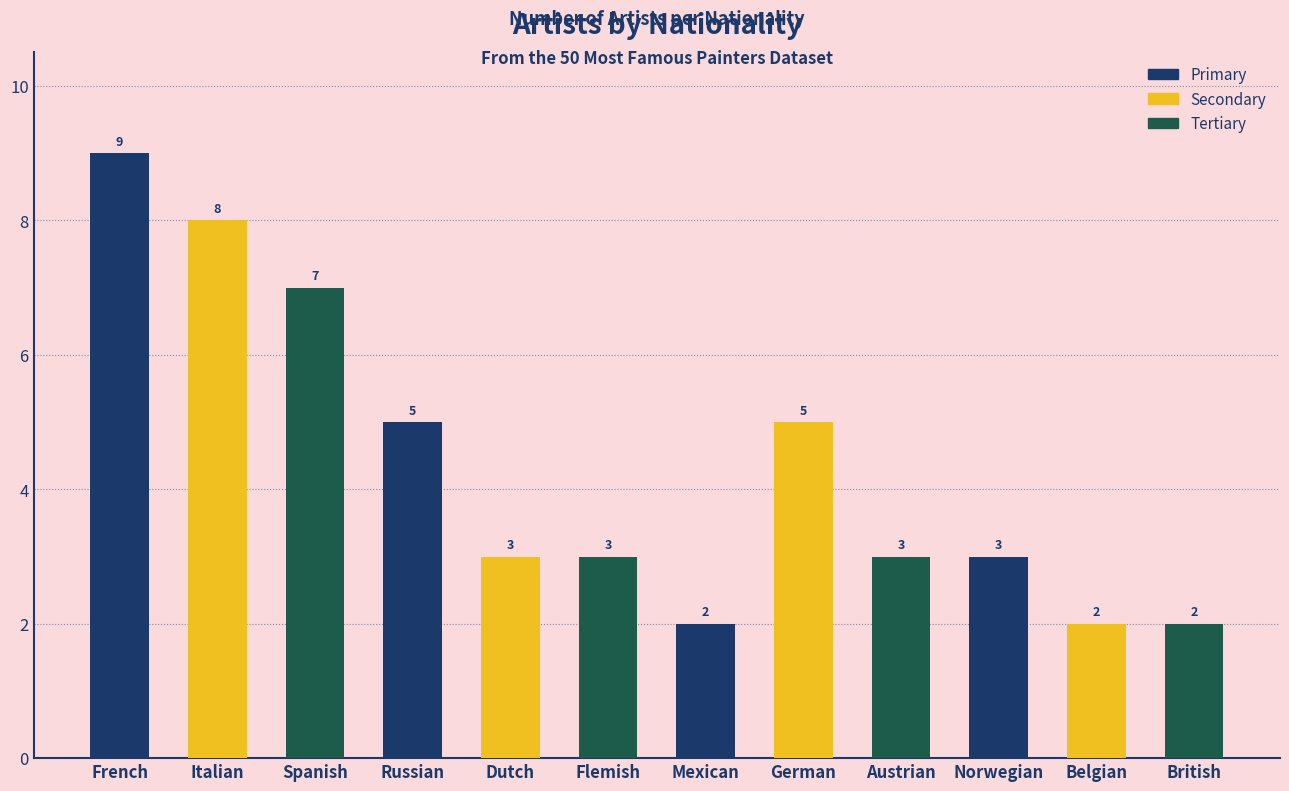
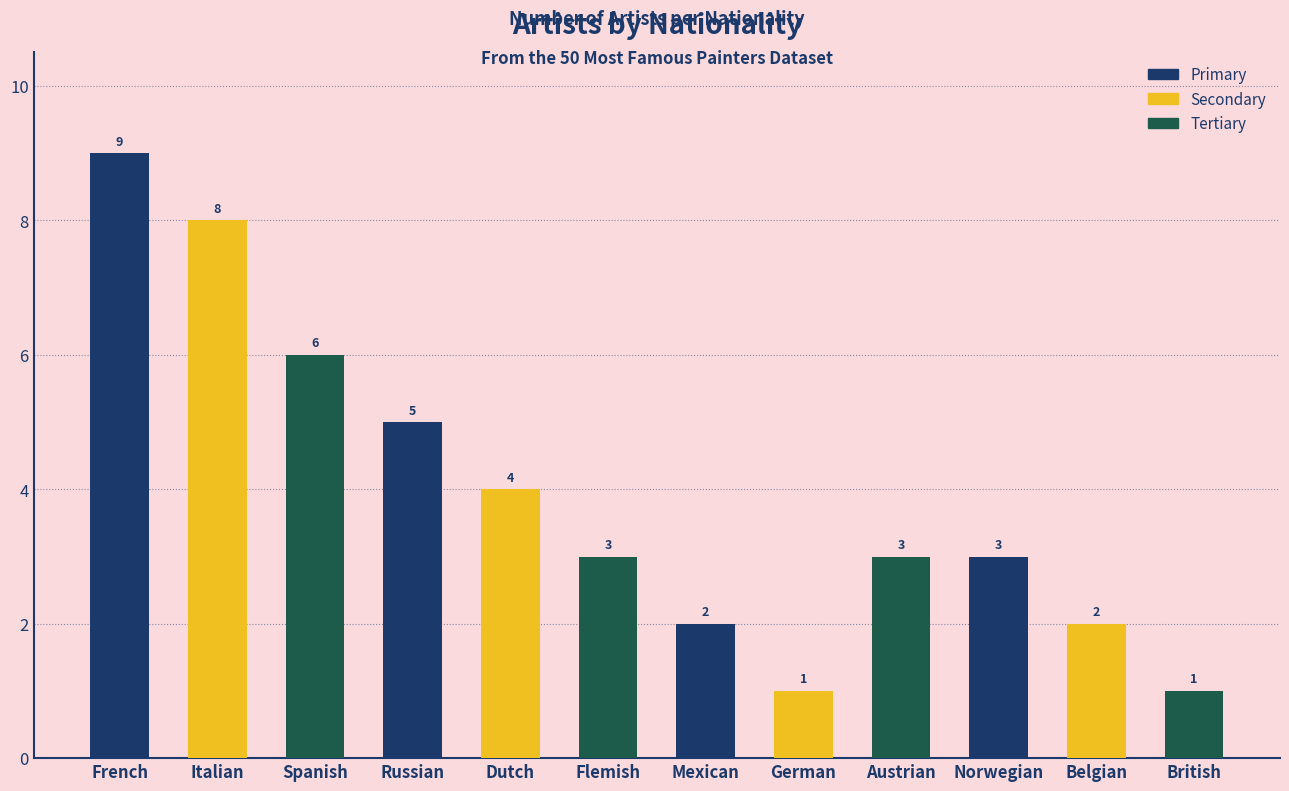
Spanish: 7 -> 6
Dutch: 3 -> 4
German: 5 -> 1
British: 2 -> 1
